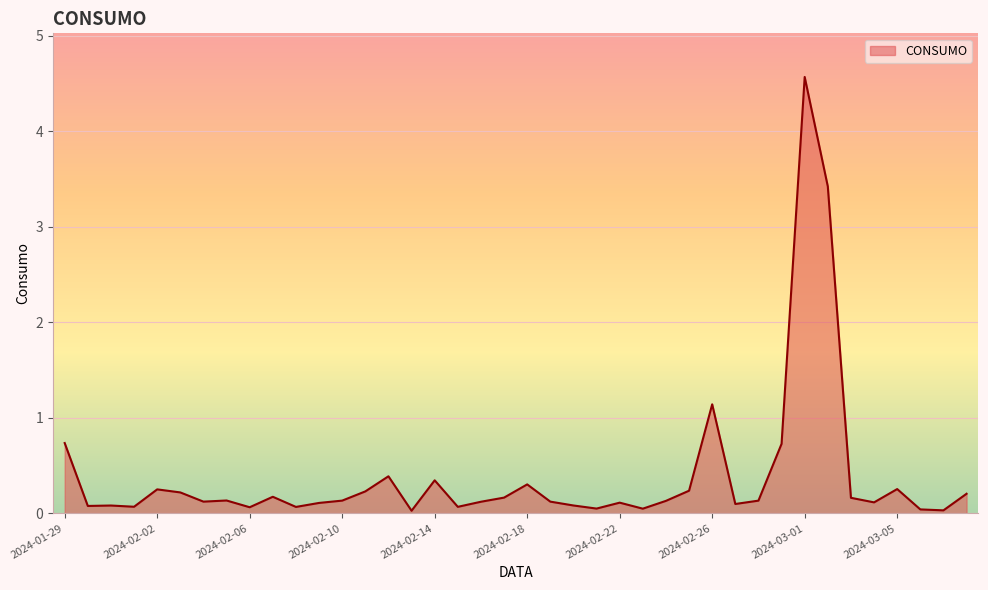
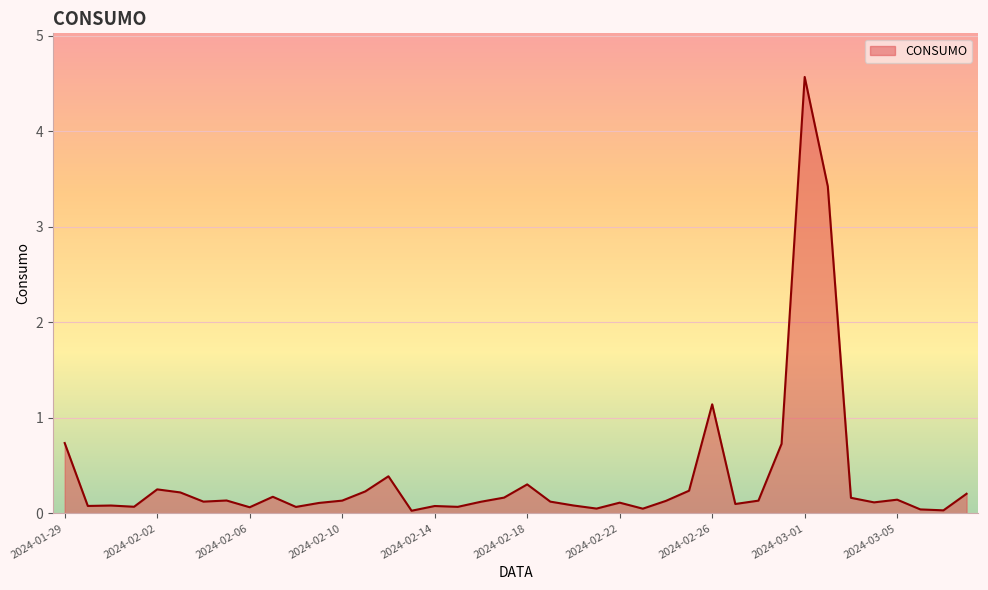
2024-02-14: 0.3 -> 0.1
2024-03-05: 0.3 -> 0.1
